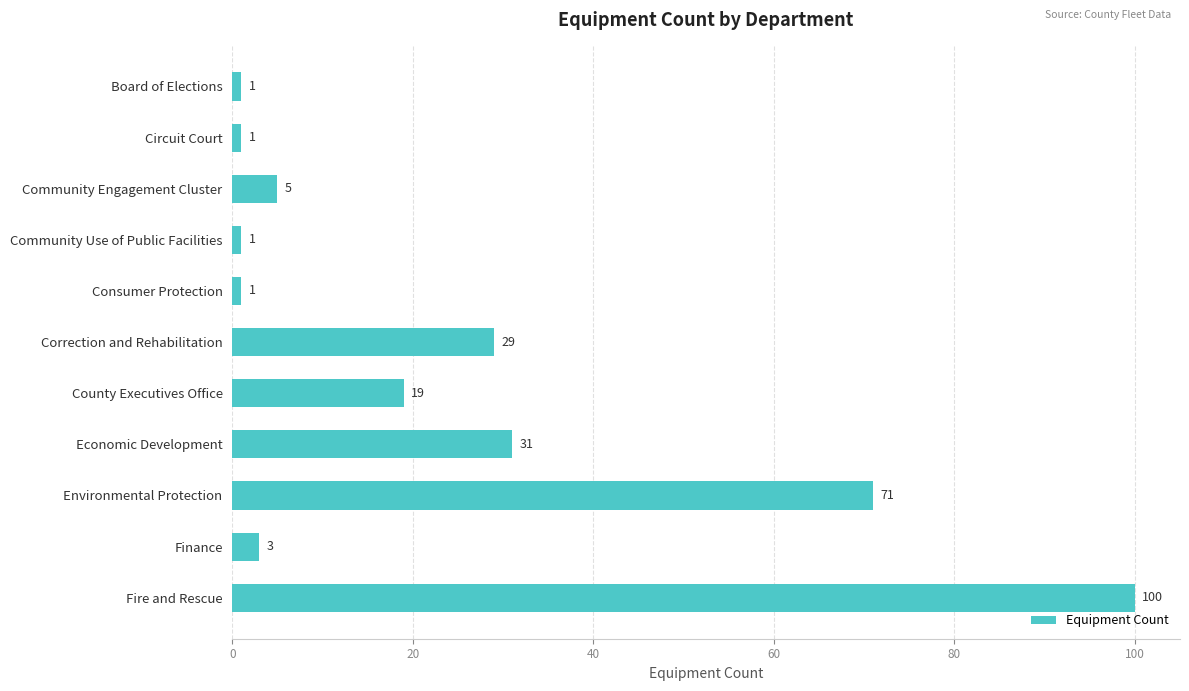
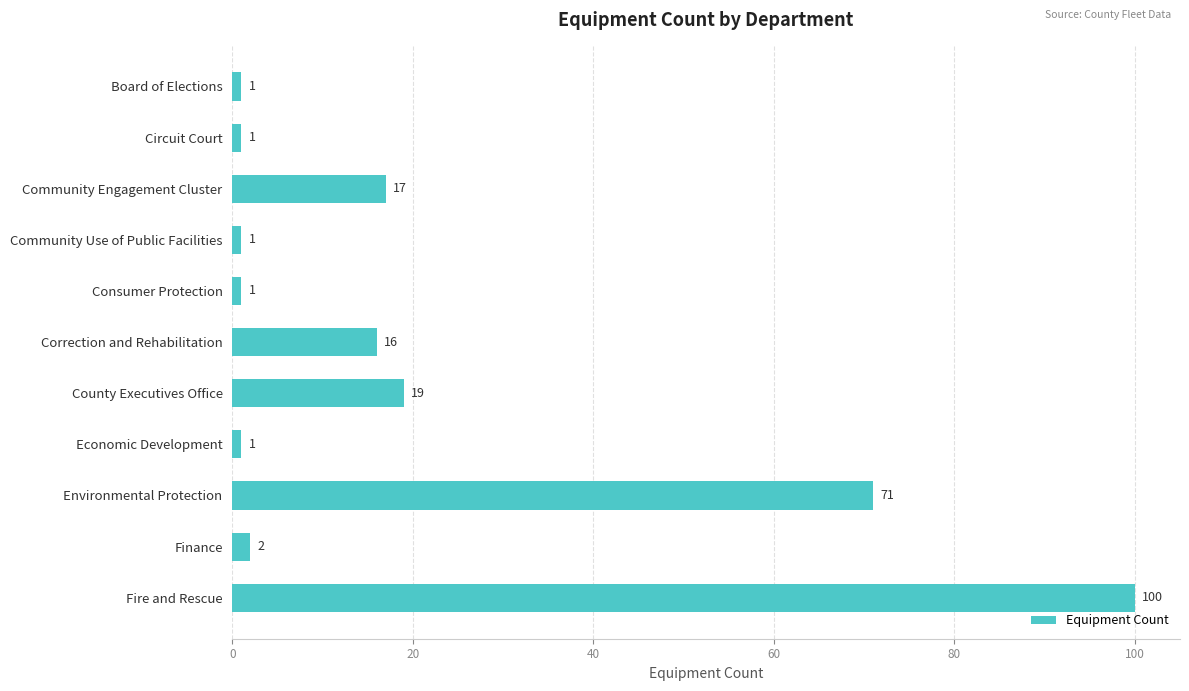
Community Engagement Cluster: 5 -> 17
Correction and Rehabilitation: 29 -> 16
Economic Development: 31 -> 1
Finance: 3 -> 2
